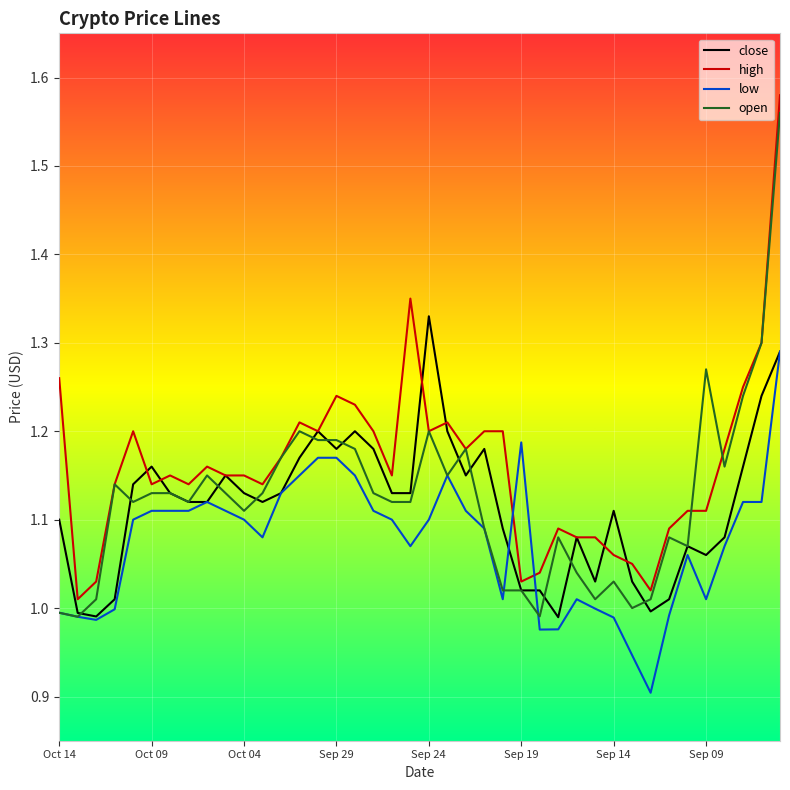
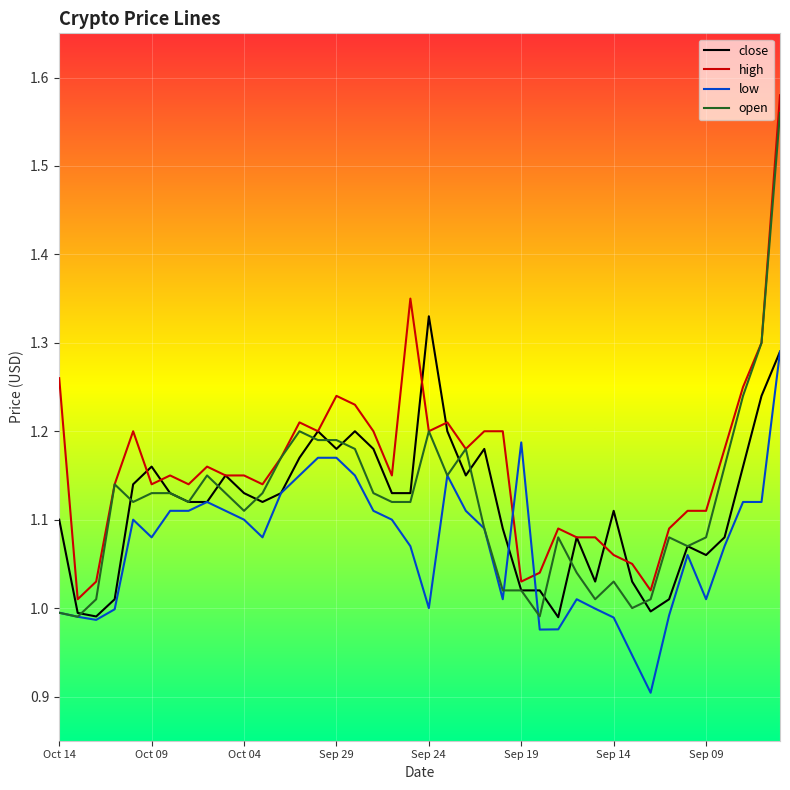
low, Oct 09: 1.11 -> 1.08
low, Sep 24: 1.1 -> 1.0
open, Sep 09: 1.27 -> 1.08
